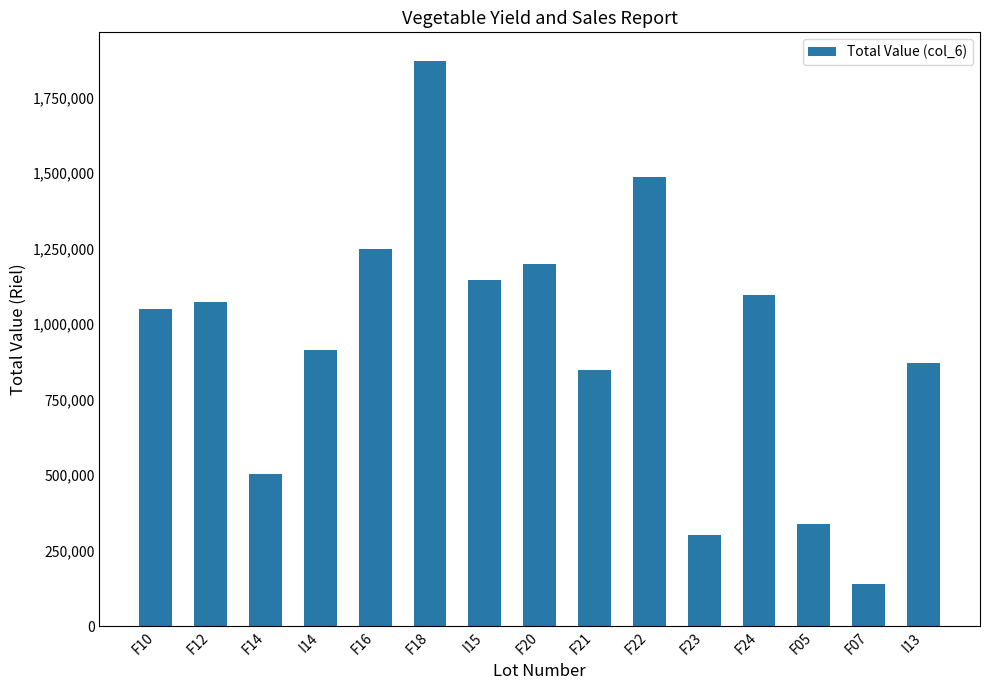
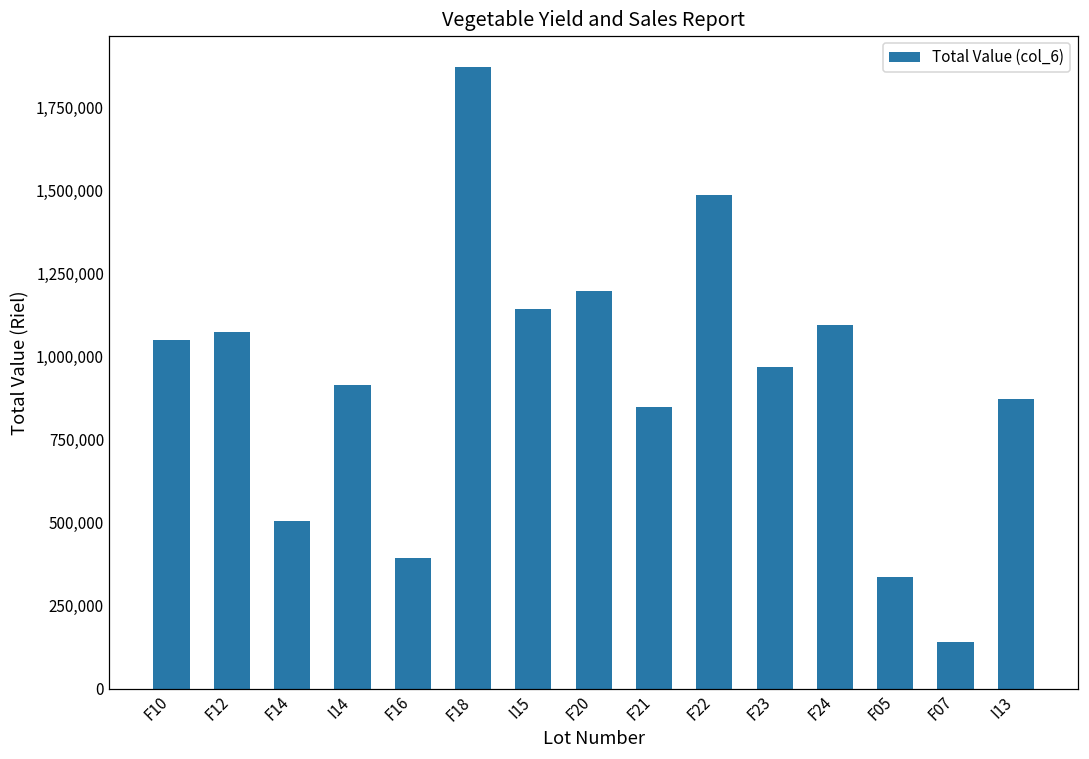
F16: 1,250,000 -> 390,000
F23: 300,000 -> 970,000
